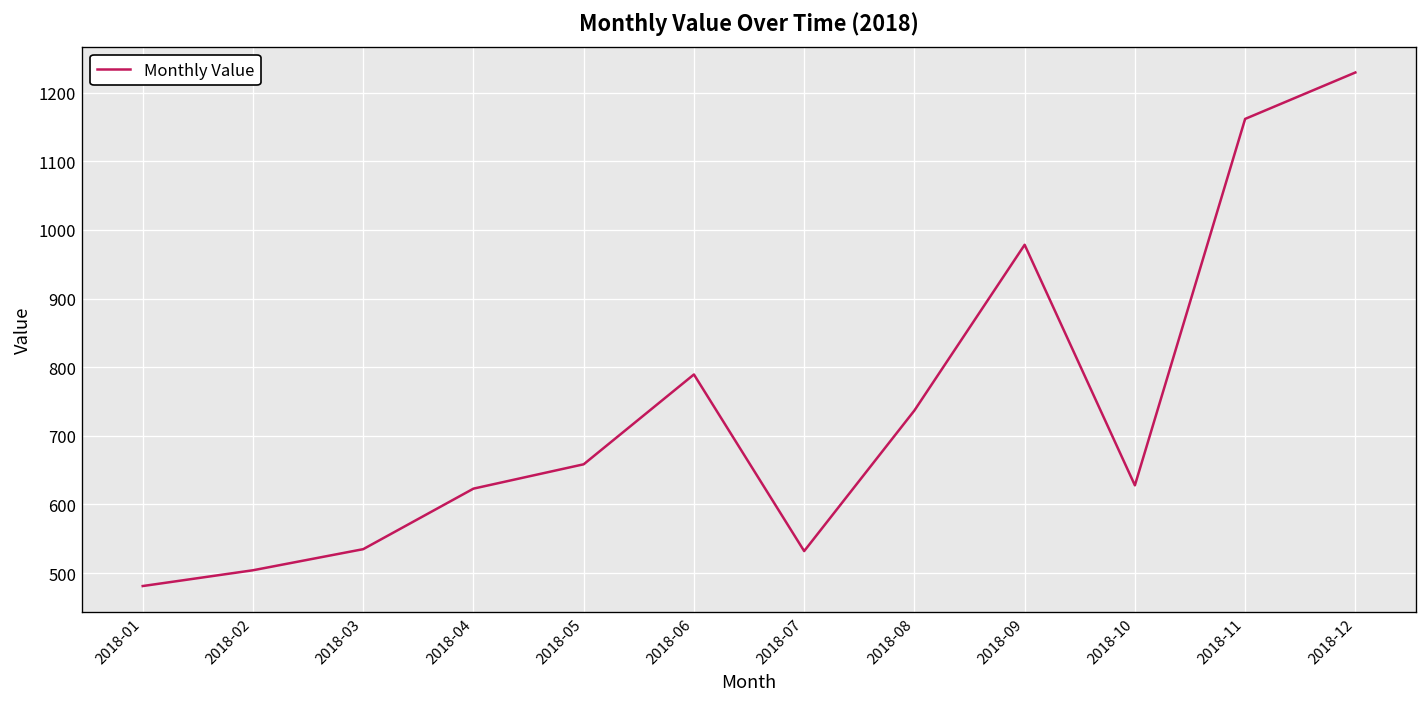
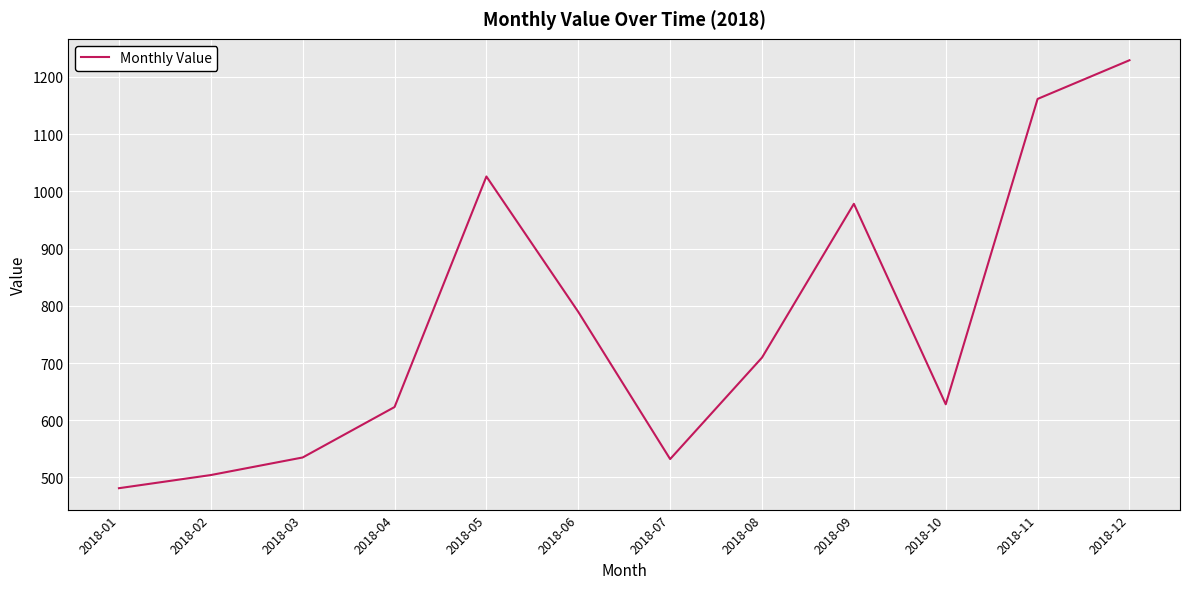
2018-05: 660 -> 1030
2018-08: 740 -> 710
